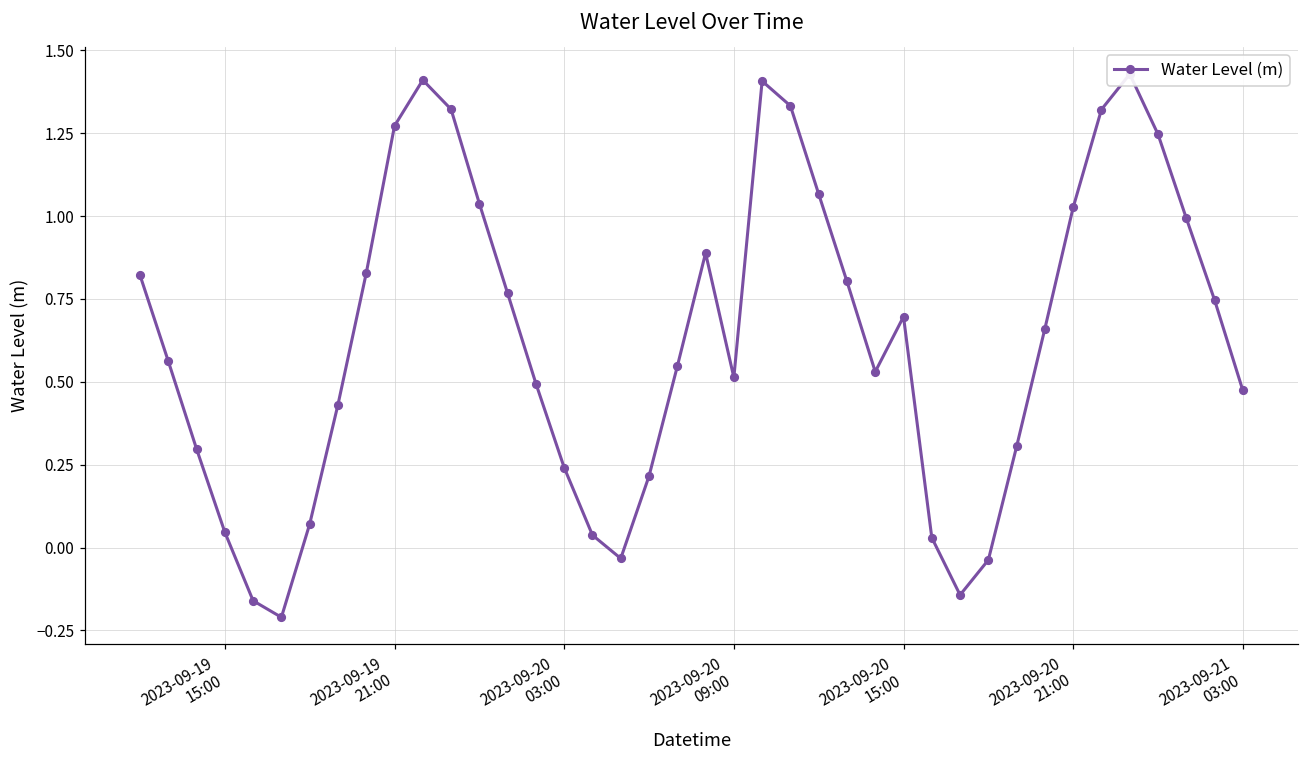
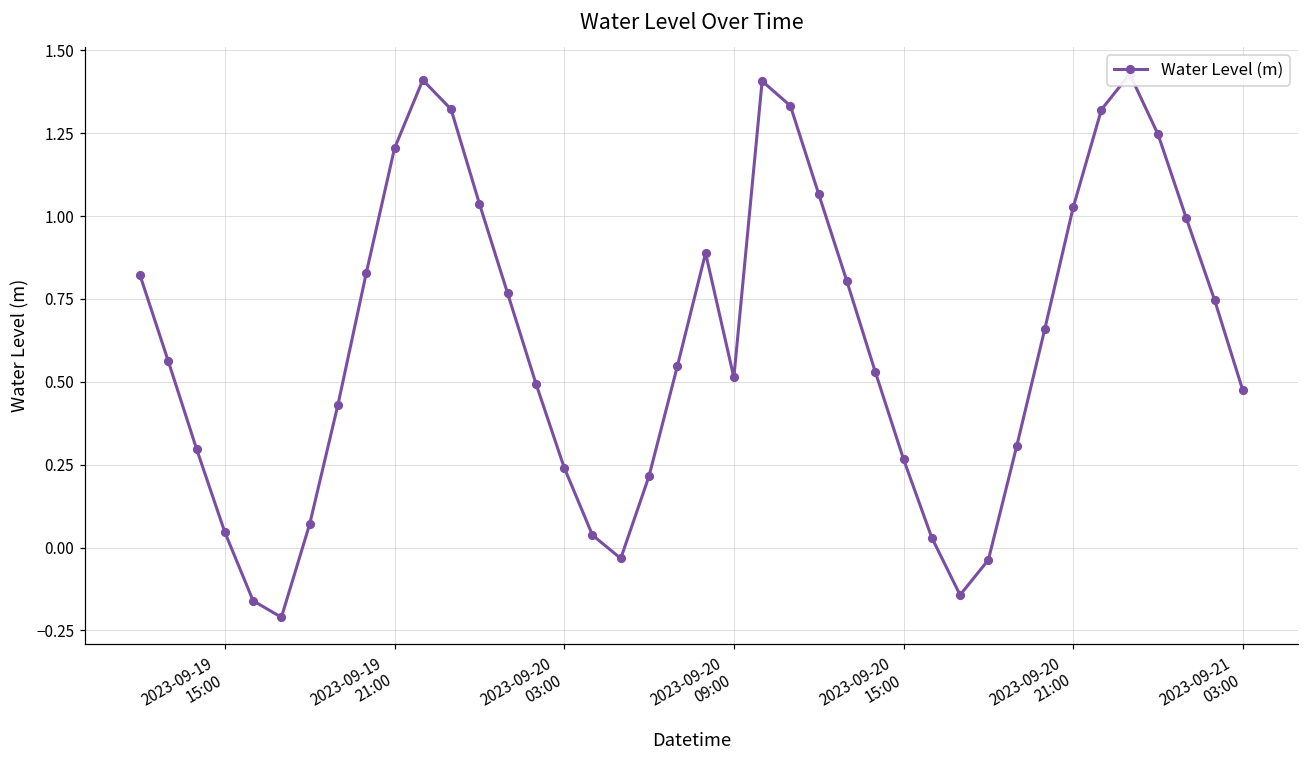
2023-09-19 21:00: 1.27 -> 1.20
2023-09-20 15:00: 0.70 -> 0.27
